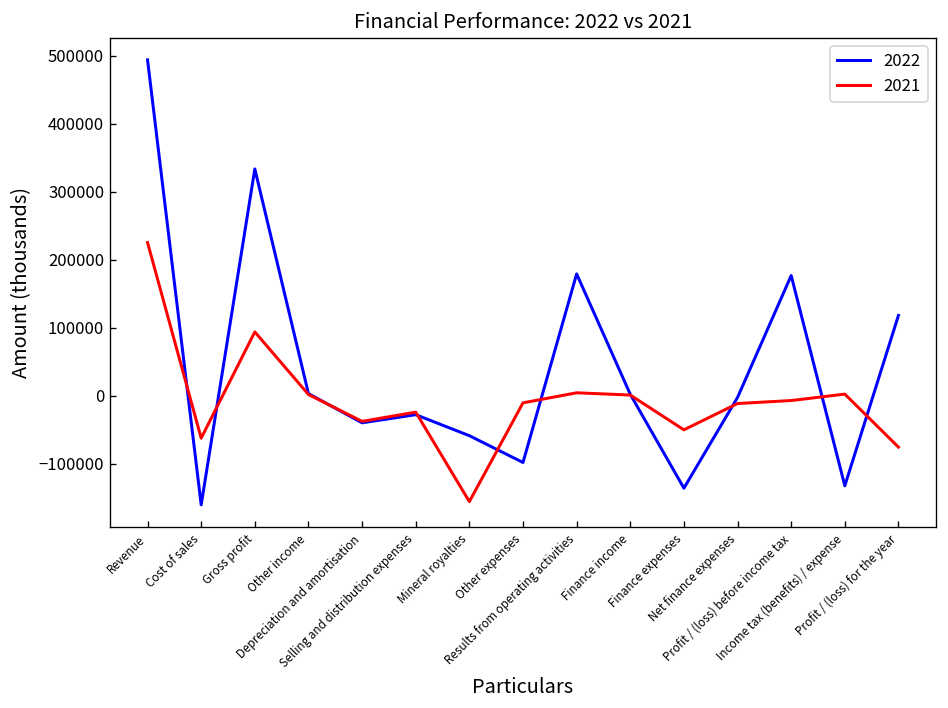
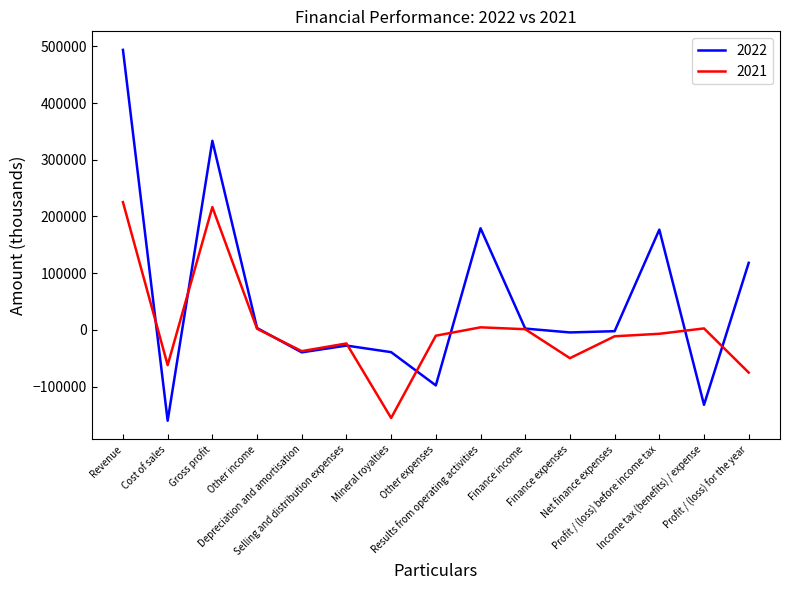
2021, Gross profit: 90000 -> 220000
2022, Mineral royalties: -60000 -> -40000
2022, Finance expenses: -140000 -> 0
